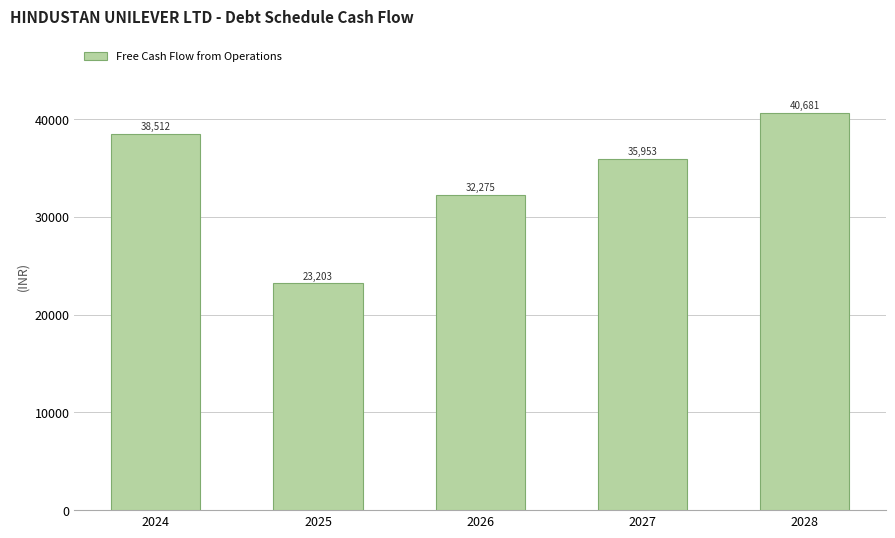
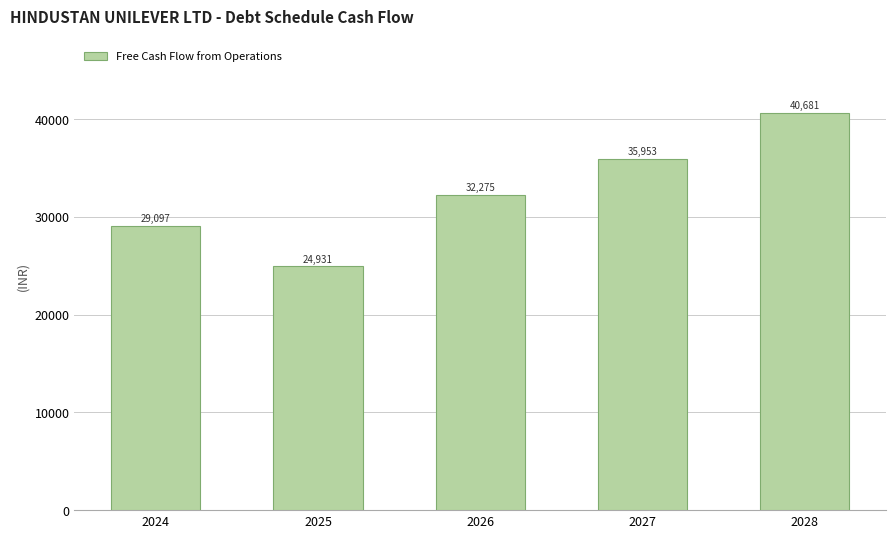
2024: 38,512 -> 29,097
2025: 23,203 -> 24,931
